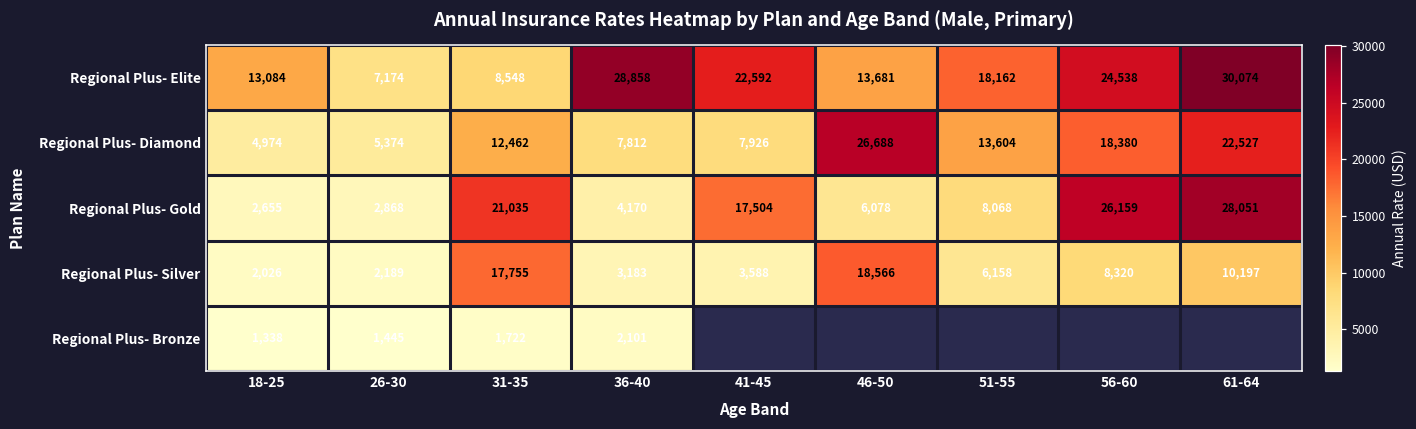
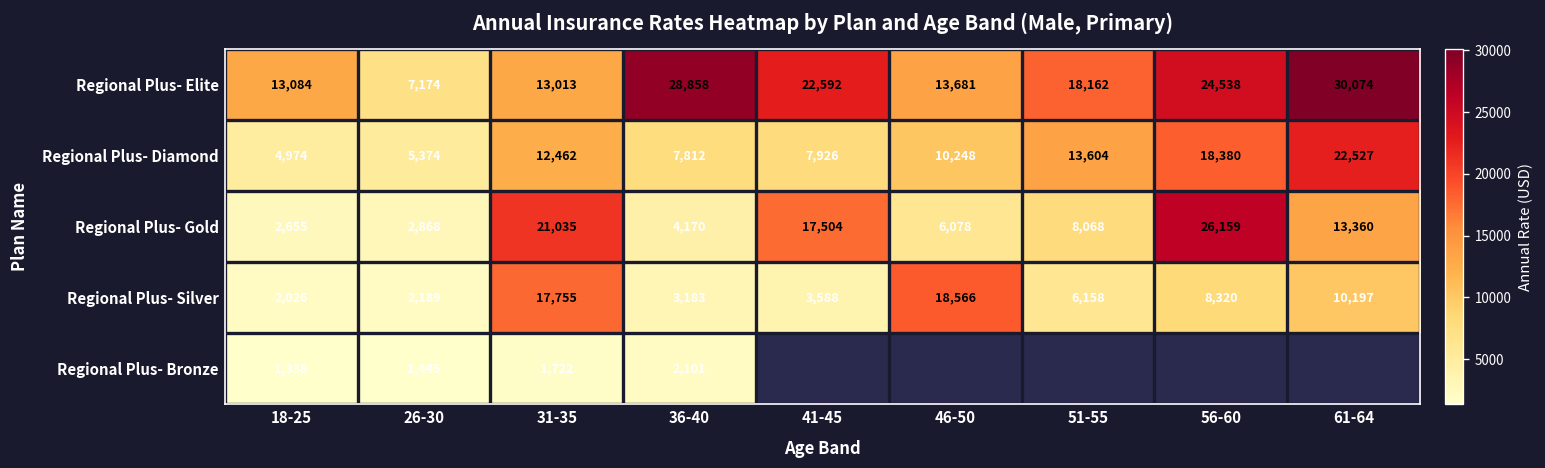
Regional Plus- Elite, 31-35: 8,548 -> 13,013
Regional Plus- Diamond, 46-50: 26,688 -> 10,248
Regional Plus- Gold, 61-64: 28,051 -> 13,360
